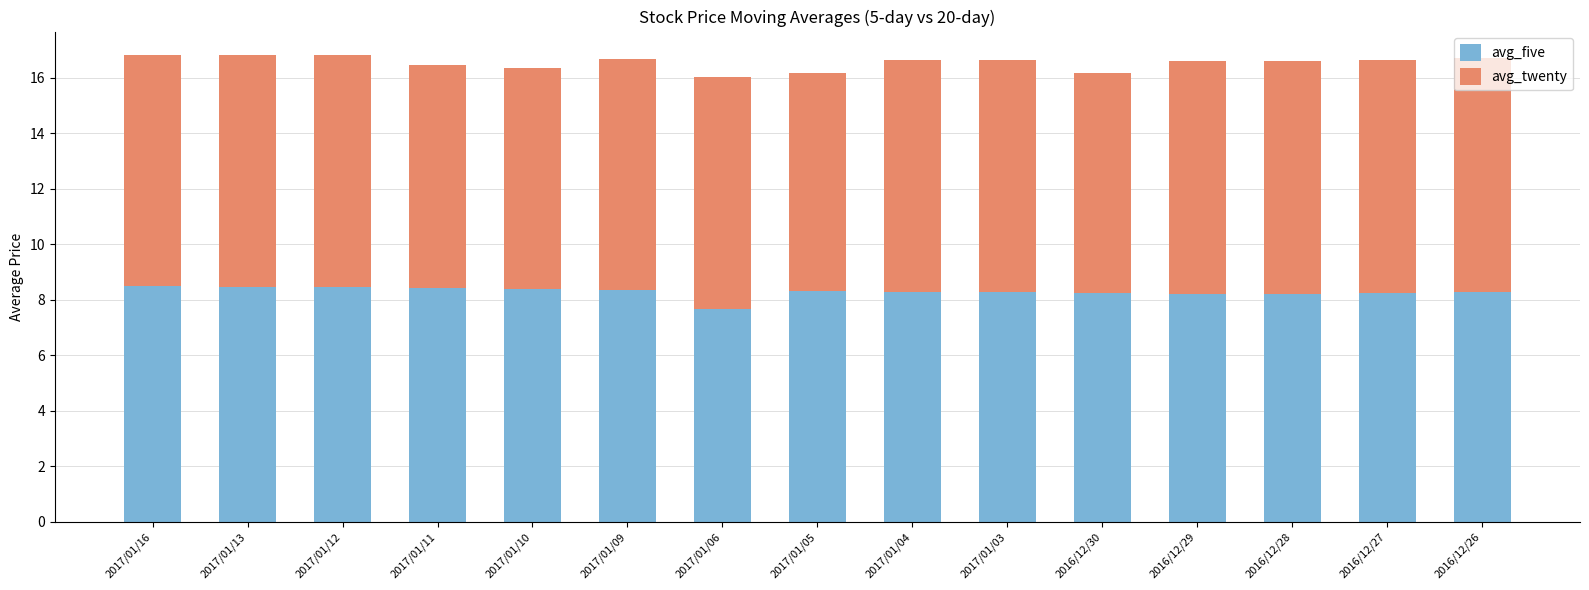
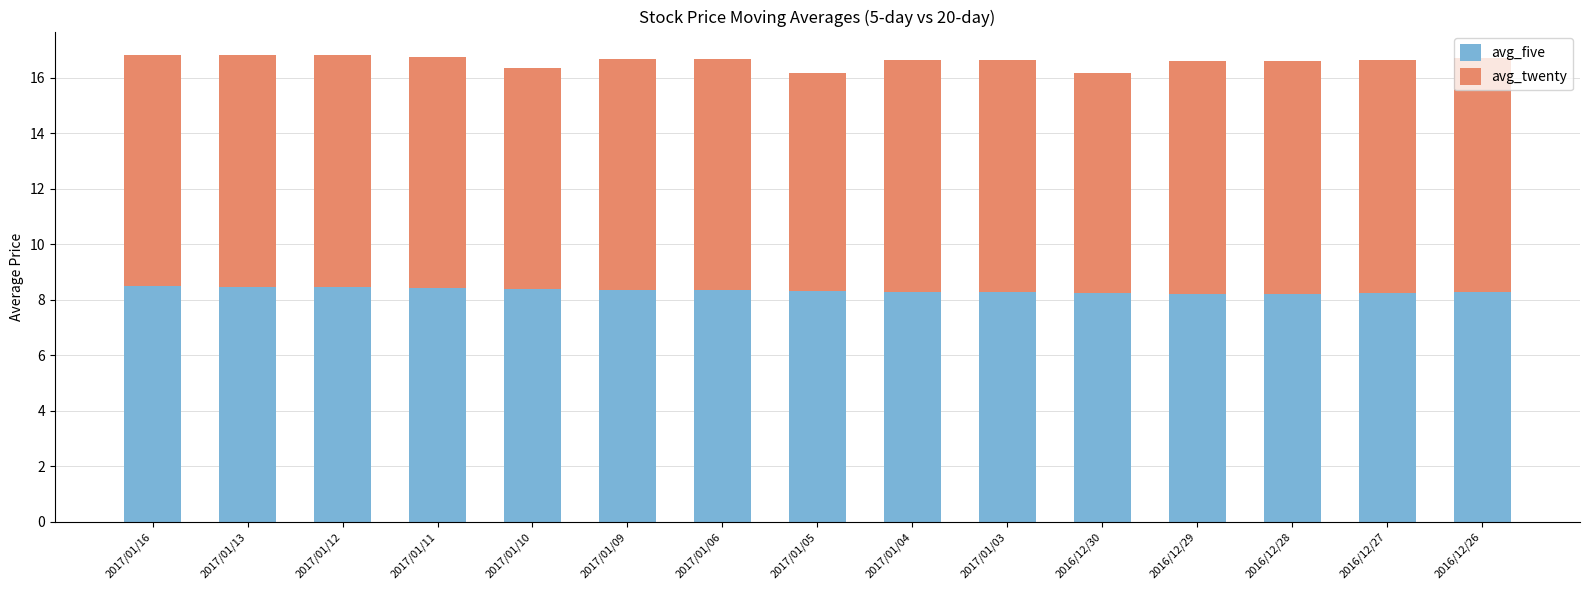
avg_twenty, 2017/01/11: 8.0 -> 8.4
avg_five, 2017/01/06: 7.7 -> 8.3
